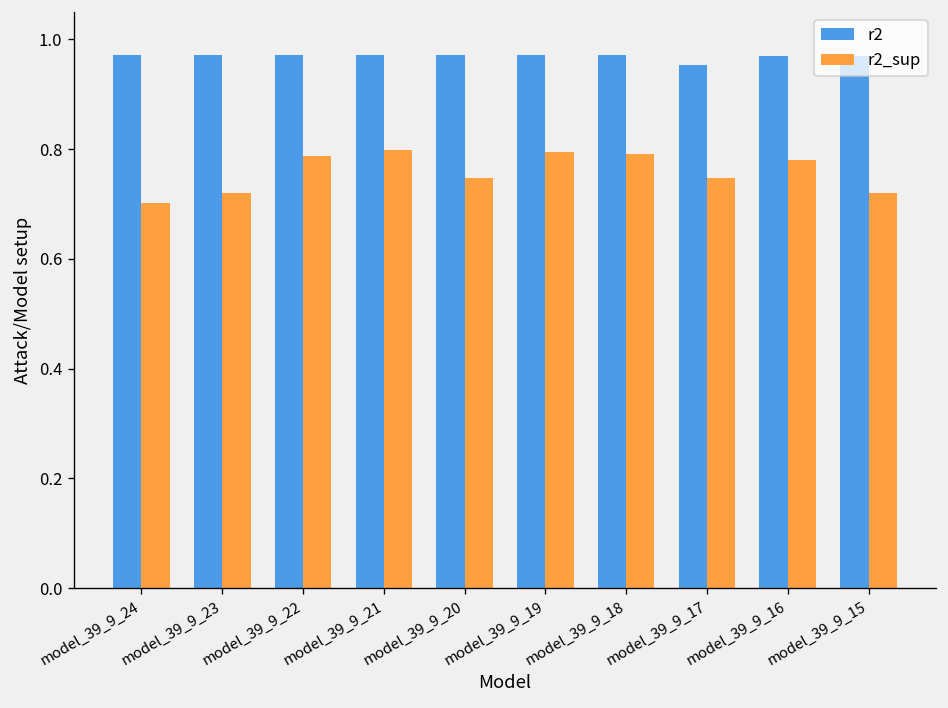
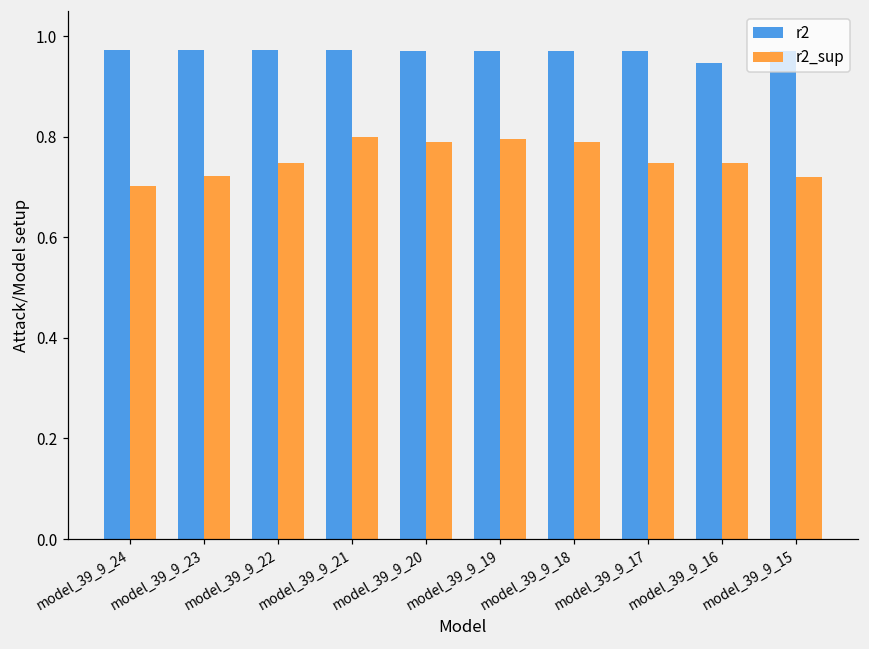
r2_sup, model_39_9_22: 0.79 -> 0.75
r2_sup, model_39_9_20: 0.75 -> 0.79
r2, model_39_9_17: 0.95 -> 0.97
r2, model_39_9_16: 0.97 -> 0.95
r2_sup, model_39_9_16: 0.78 -> 0.75
